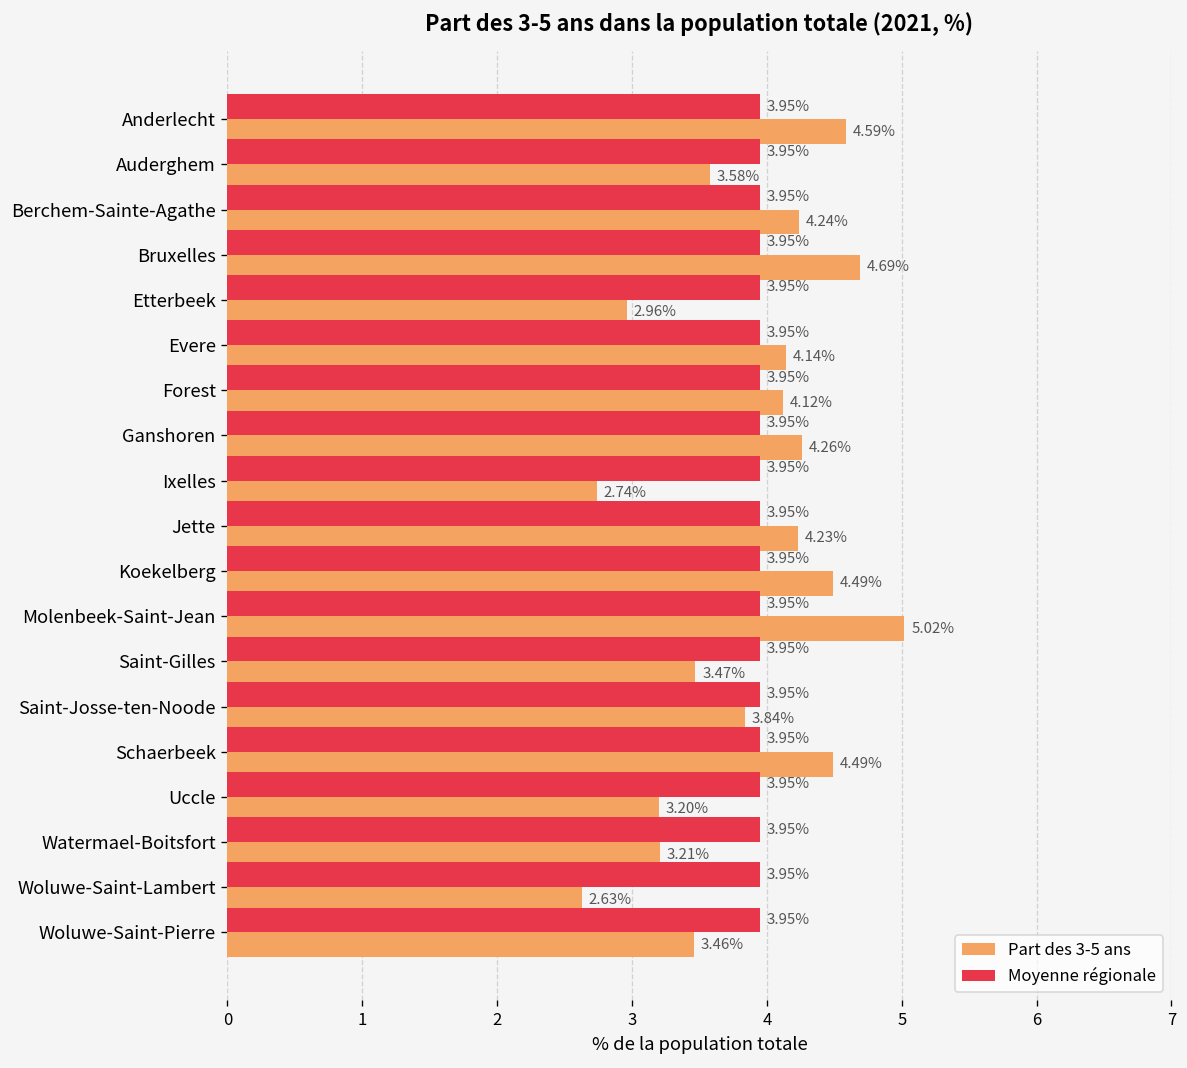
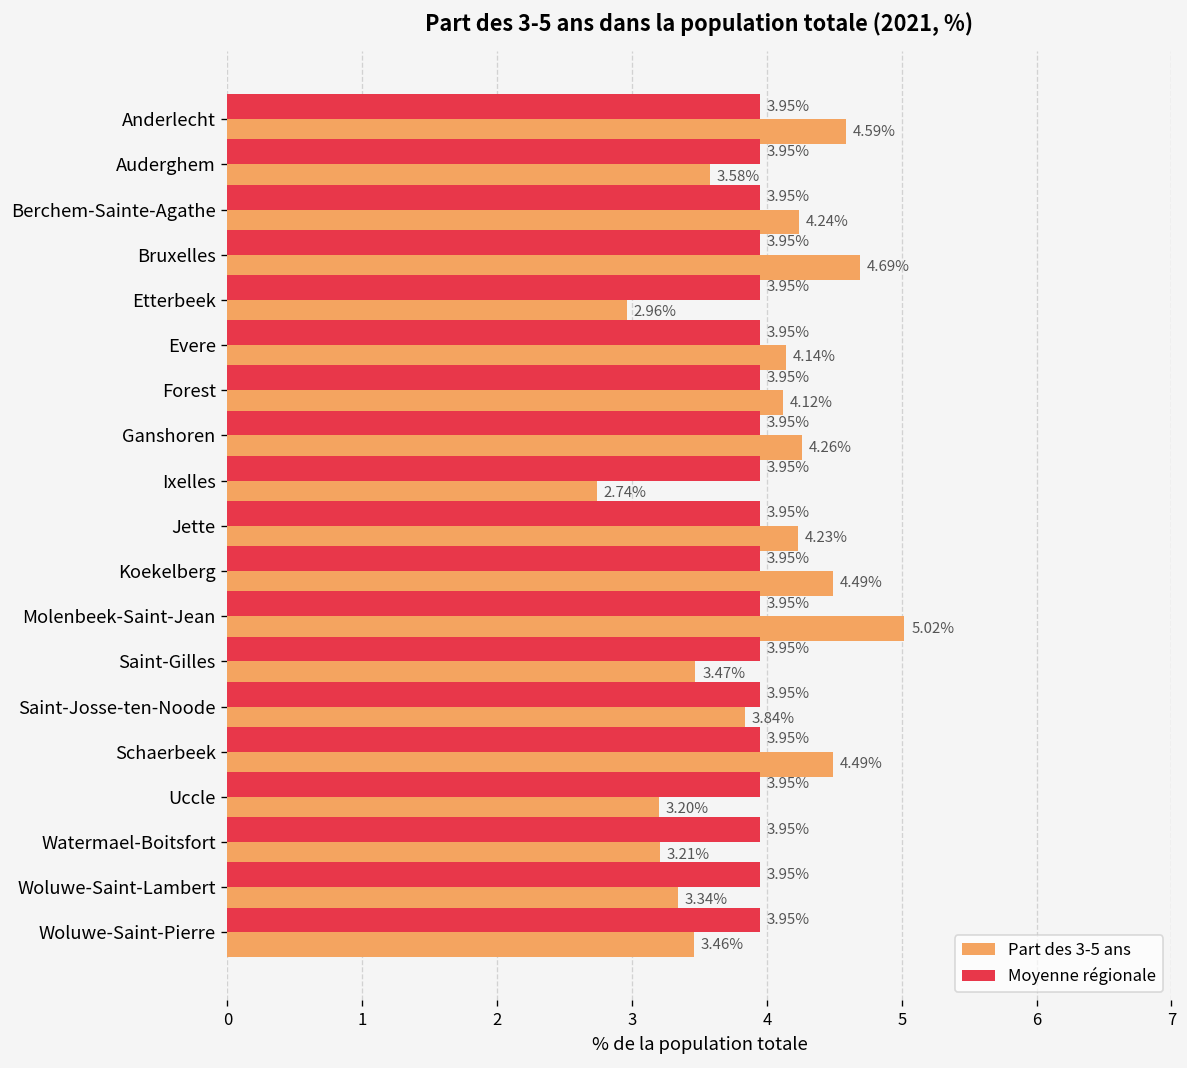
Part des 3-5 ans, Woluwe-Saint-Lambert: 2.63% -> 3.34%
